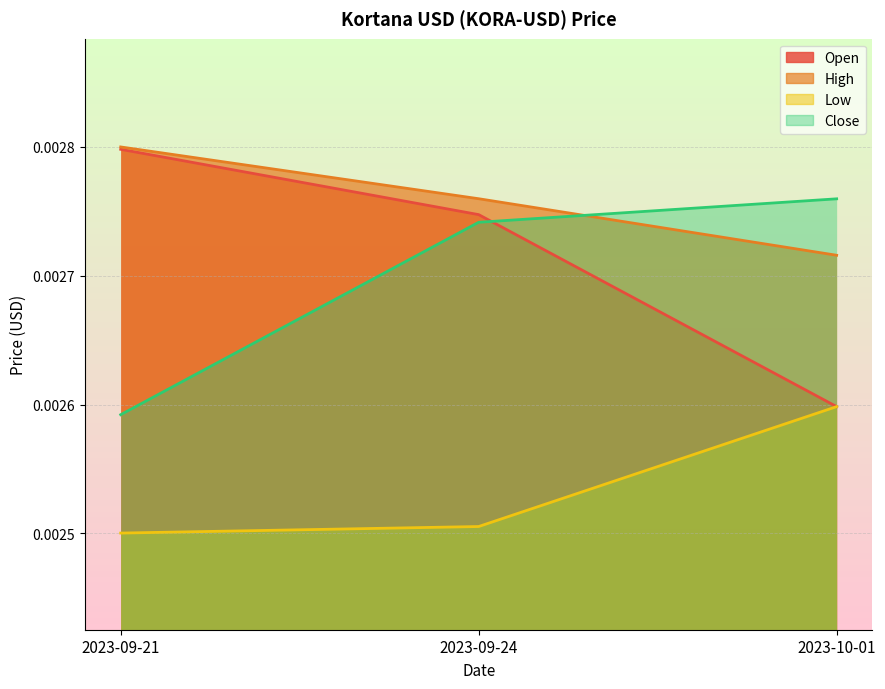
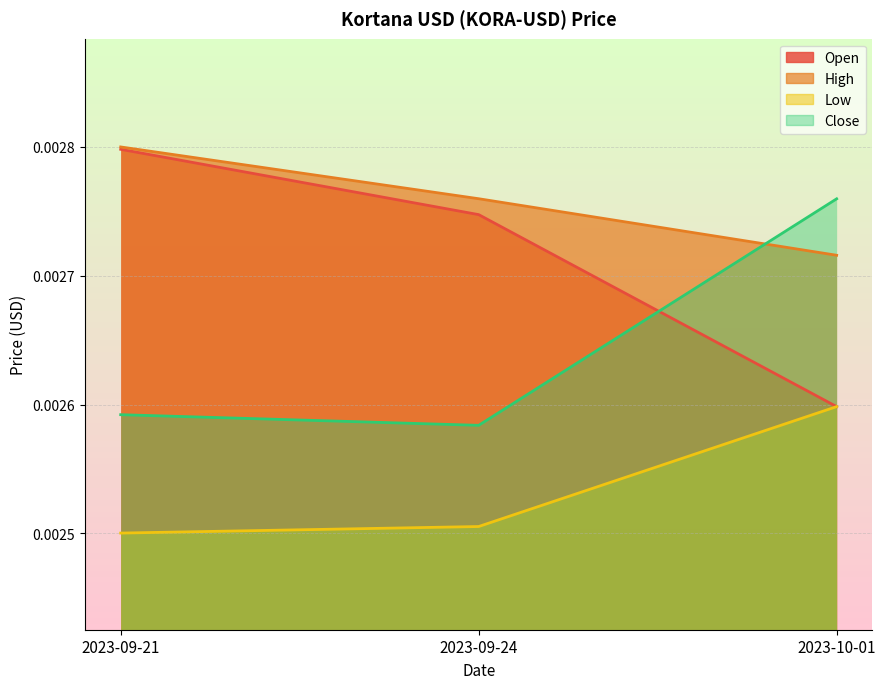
Close, 2023-09-24: 0.002741 -> 0.002584
